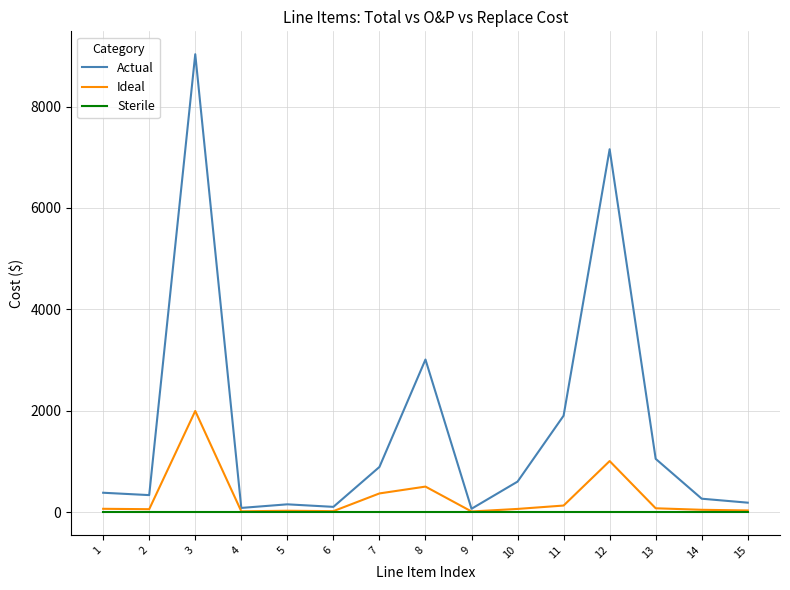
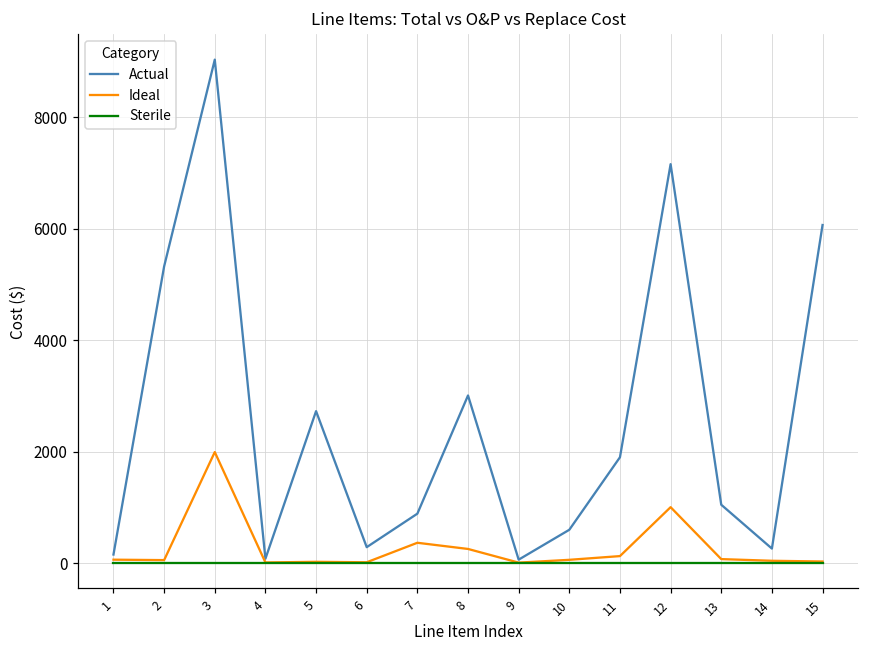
Actual, 1: 400 -> 200
Actual, 2: 300 -> 5300
Actual, 5: 200 -> 2700
Actual, 6: 100 -> 300
Ideal, 8: 500 -> 300
Actual, 15: 200 -> 6100
